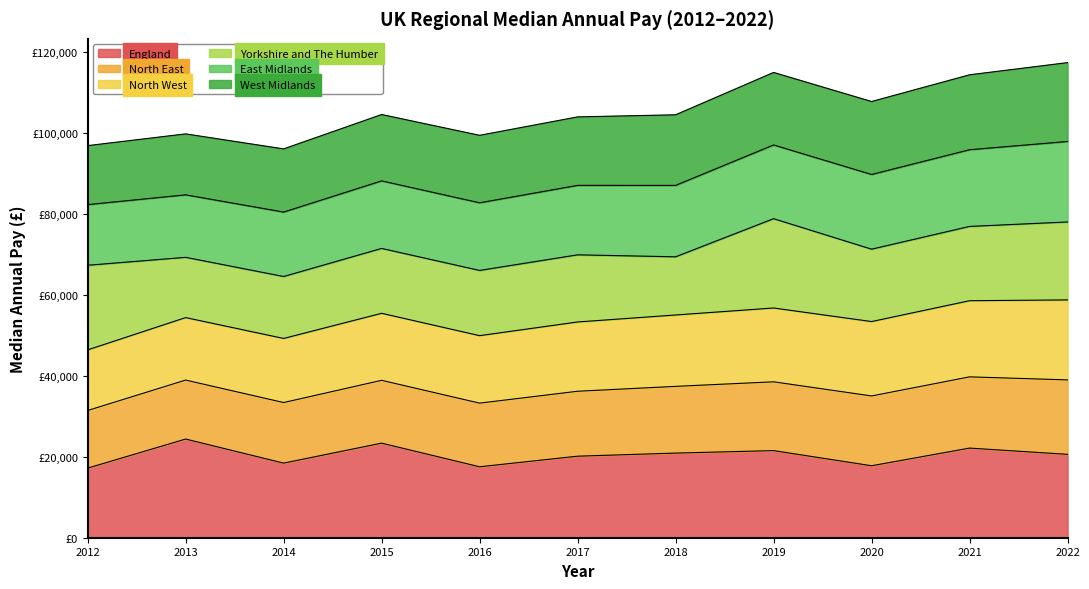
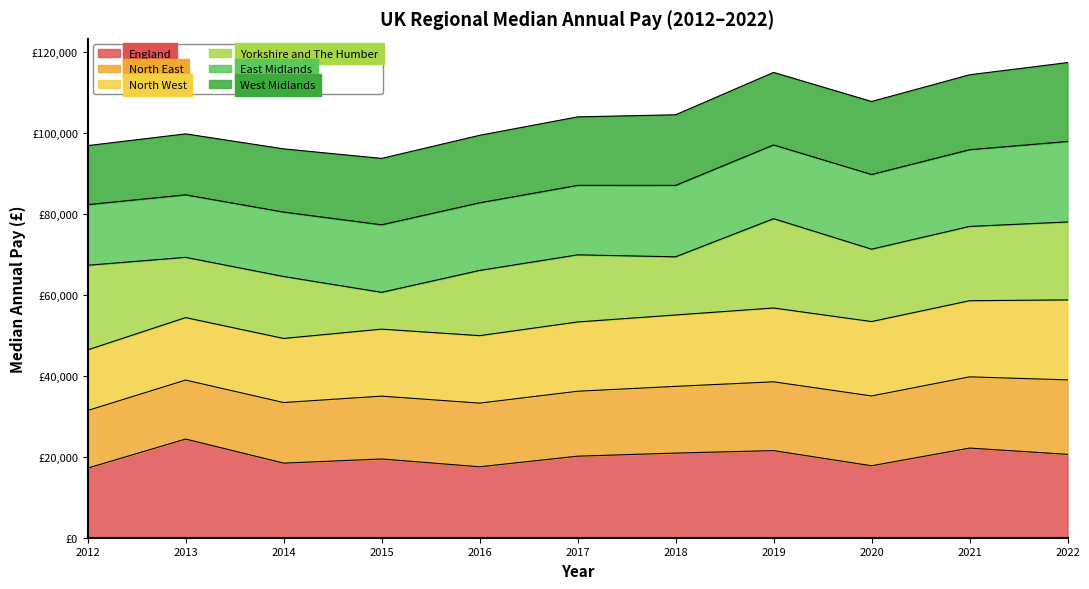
England, 2015: £23,000 -> £19,000
Yorkshire and The Humber, 2015: £16,000 -> £9,000
